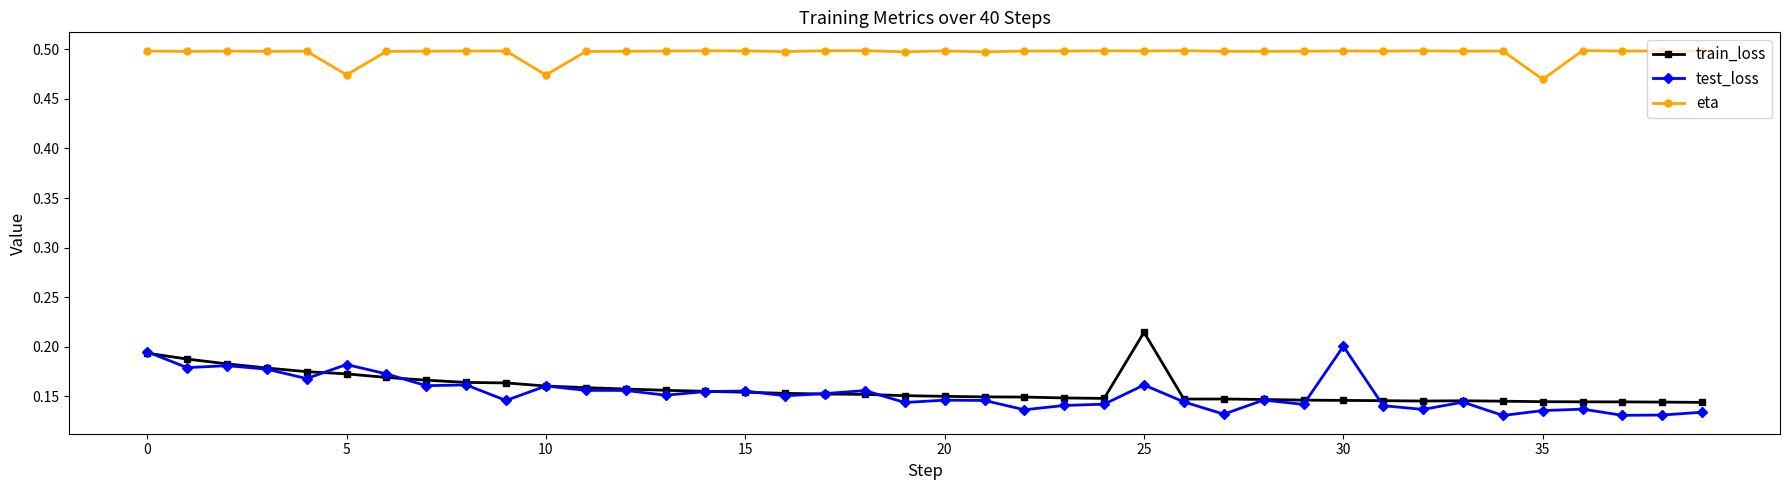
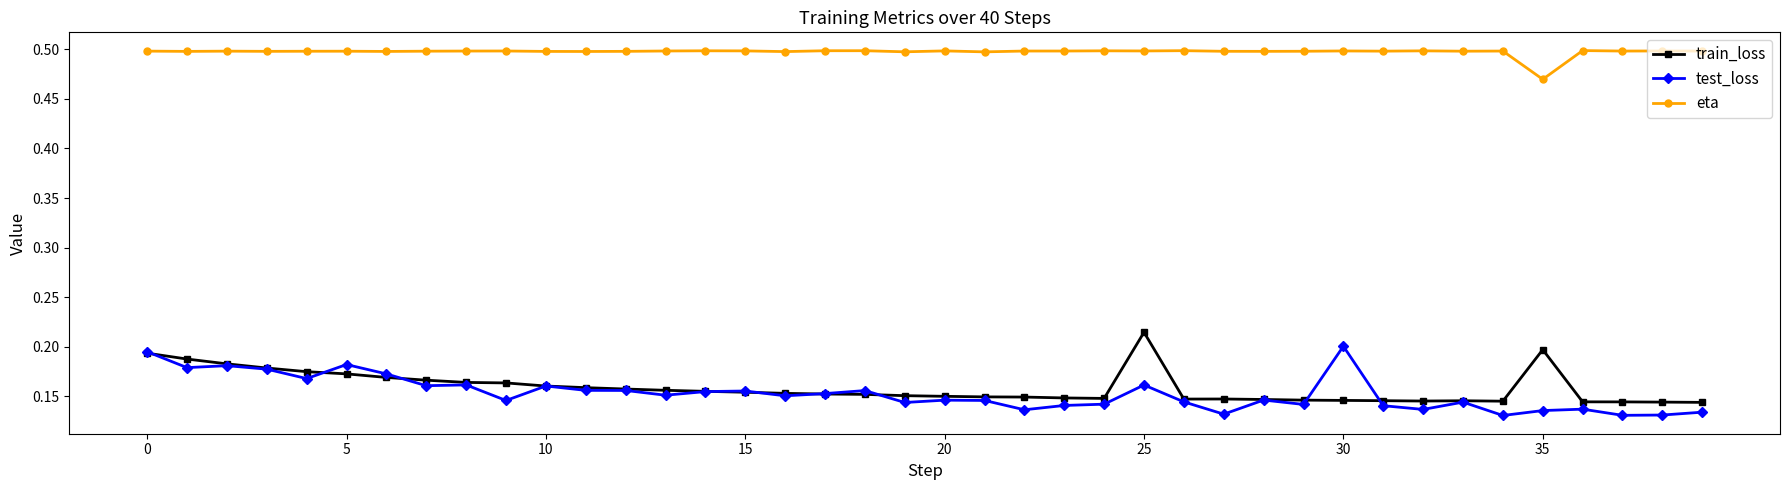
eta, 5: 0.47 -> 0.50
eta, 10: 0.47 -> 0.50
train_loss, 35: 0.14 -> 0.20
